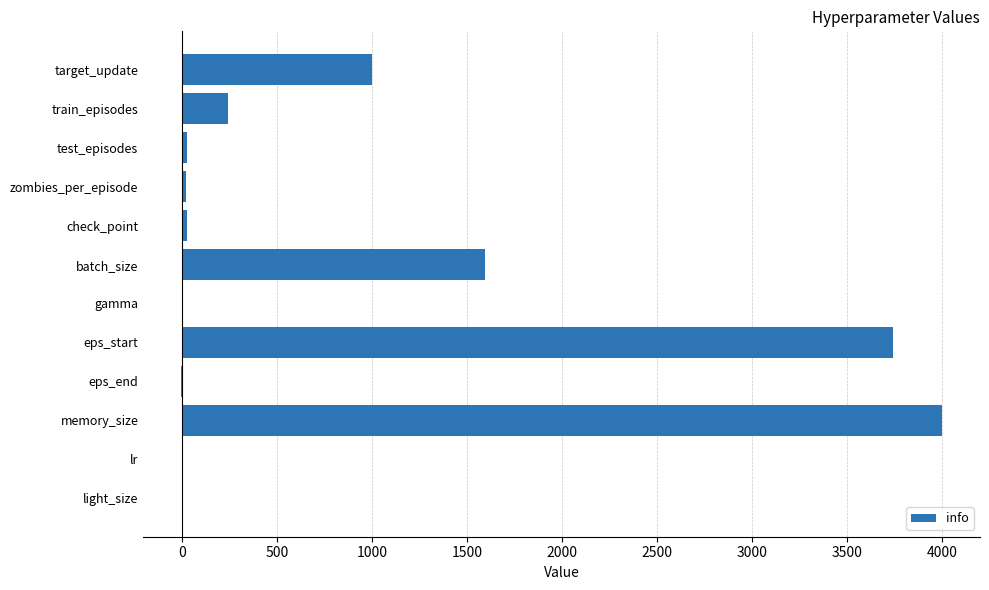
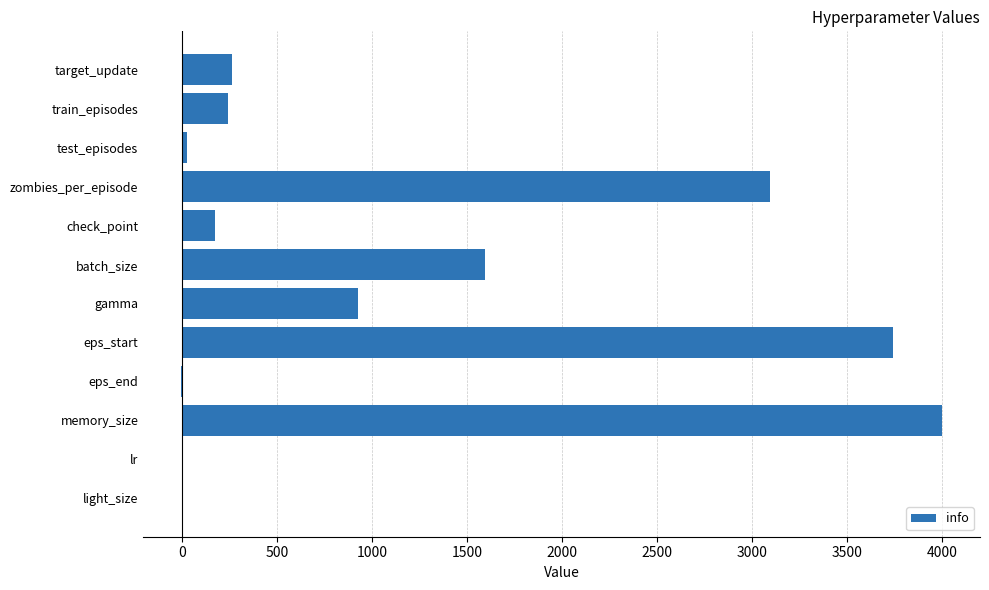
target_update: 1000 -> 260
zombies_per_episode: 20 -> 3100
check_point: 30 -> 170
gamma: 0 -> 930
